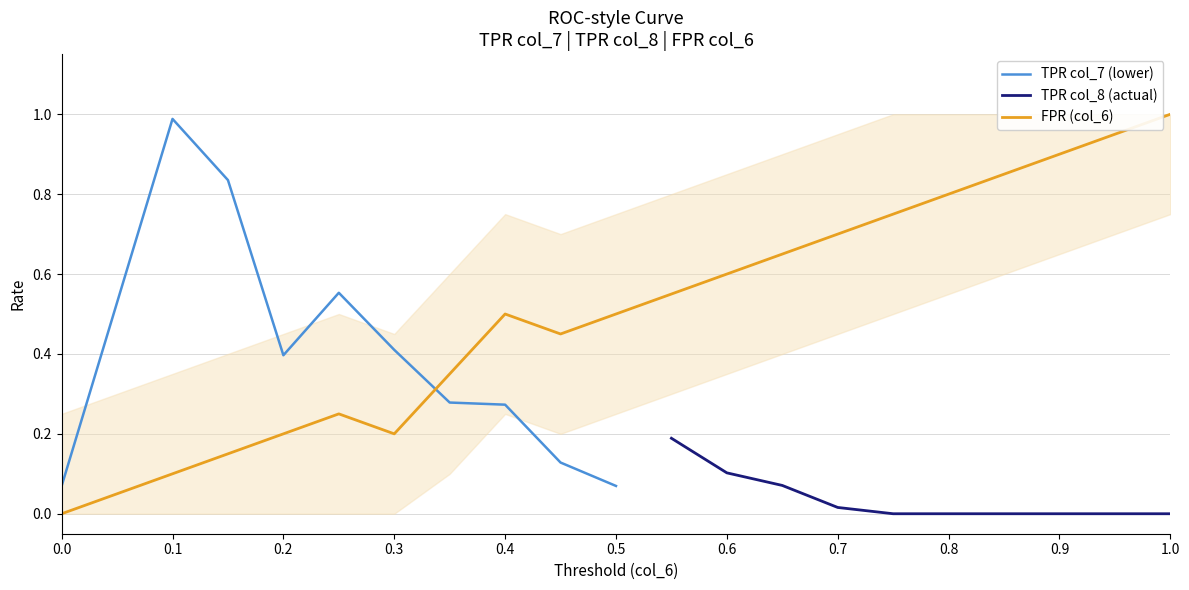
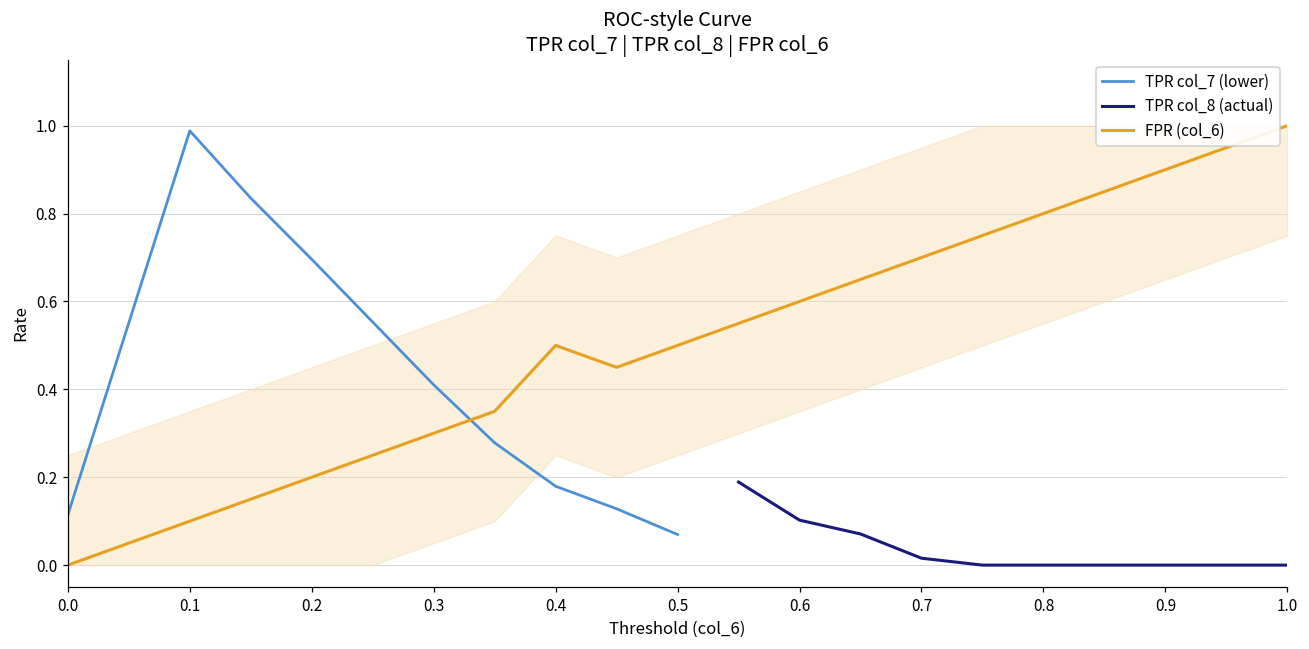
TPR col_7 (lower), 0.0: 0.07 -> 0.11
TPR col_7 (lower), 0.2: 0.40 -> 0.70
FPR (col_6), 0.3: 0.2 -> 0.3
TPR col_7 (lower), 0.4: 0.27 -> 0.18
